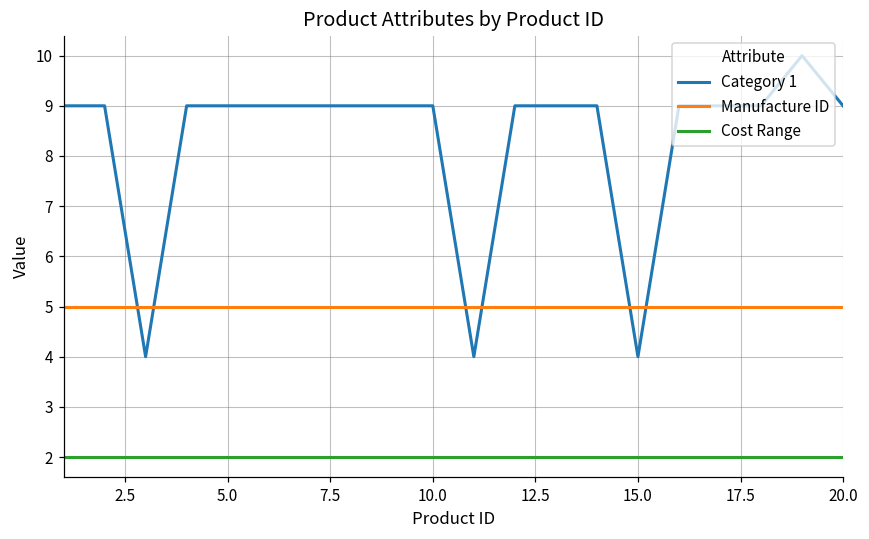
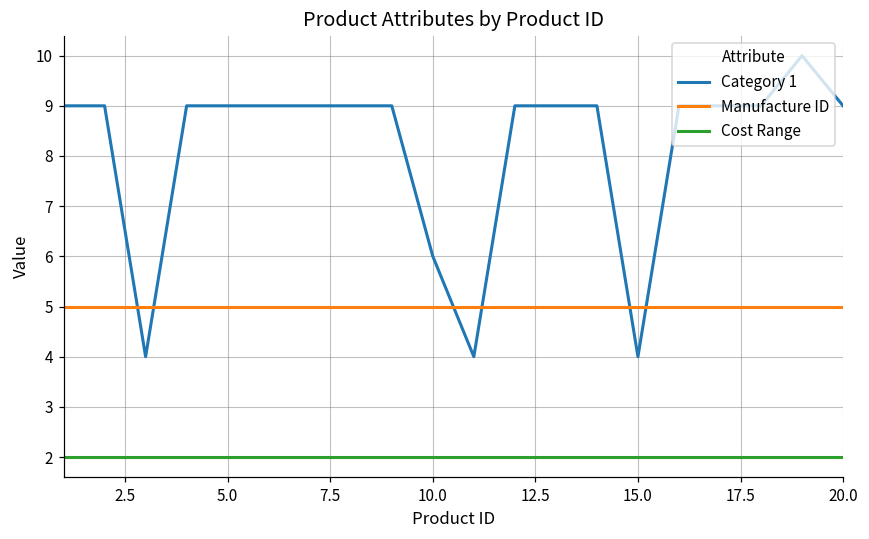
Category 1, 10.0: 9 -> 6
